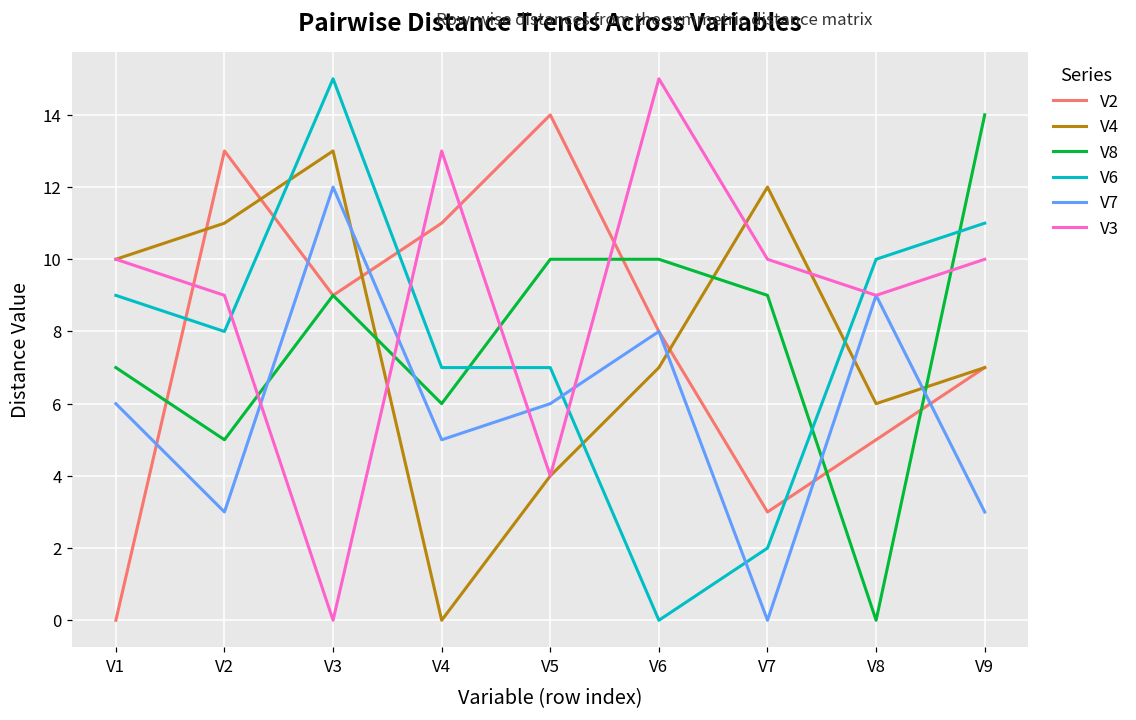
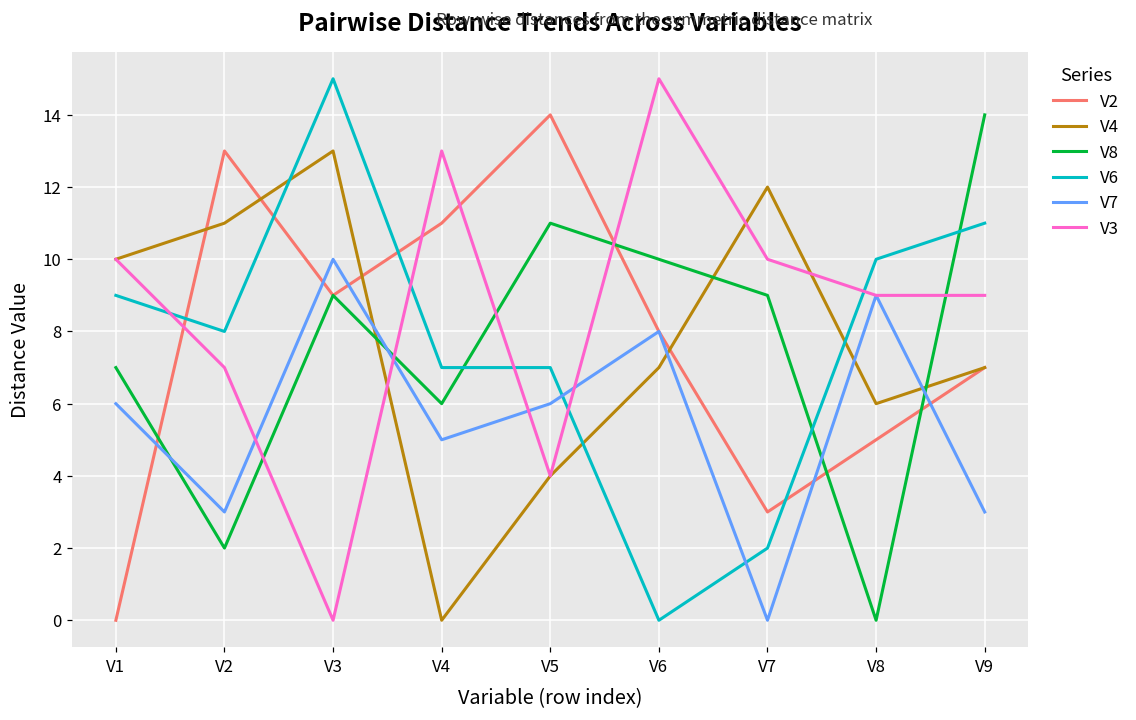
V8, V2: 5 -> 2
V3, V2: 9 -> 7
V7, V3: 12 -> 10
V8, V5: 10 -> 11
V3, V9: 10 -> 9
